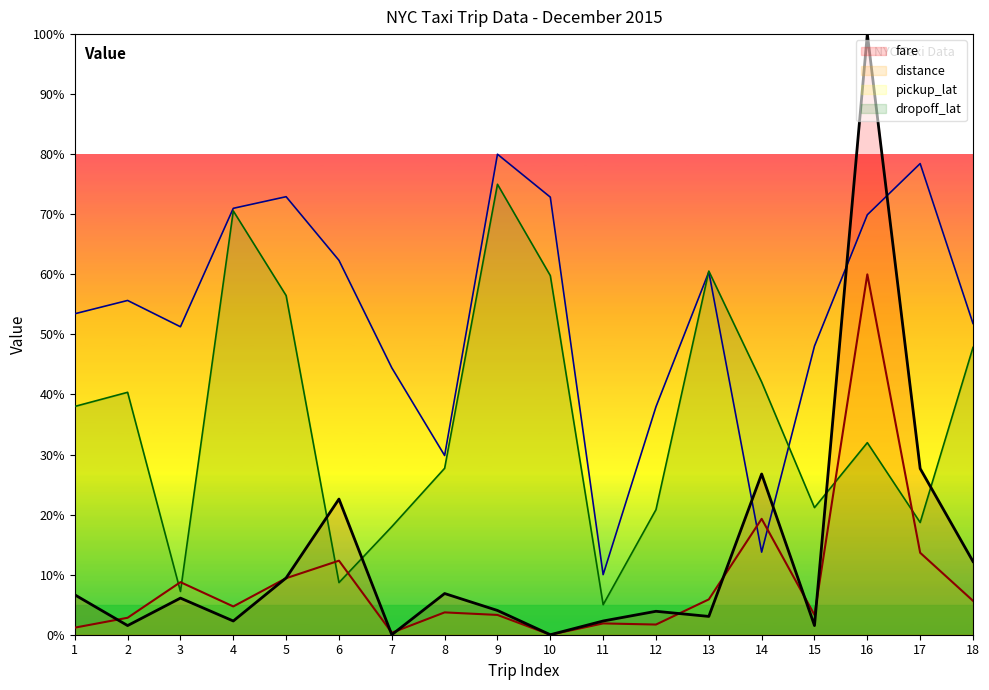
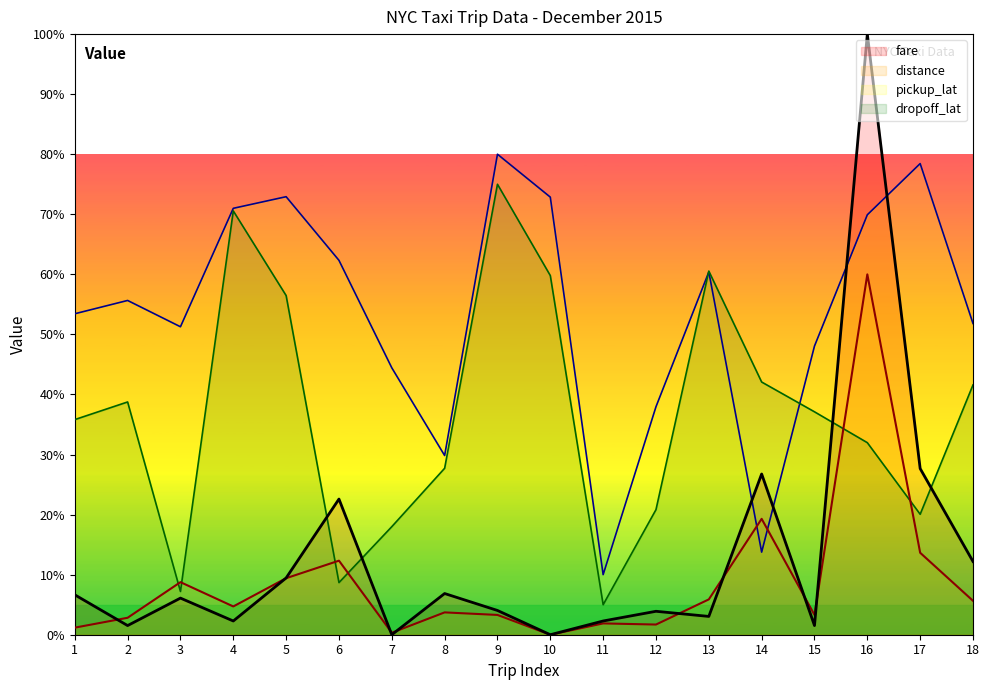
dropoff_lat, 1: 38% -> 36%
dropoff_lat, 2: 40% -> 39%
dropoff_lat, 15: 21% -> 37%
dropoff_lat, 17: 19% -> 20%
dropoff_lat, 18: 48% -> 42%
